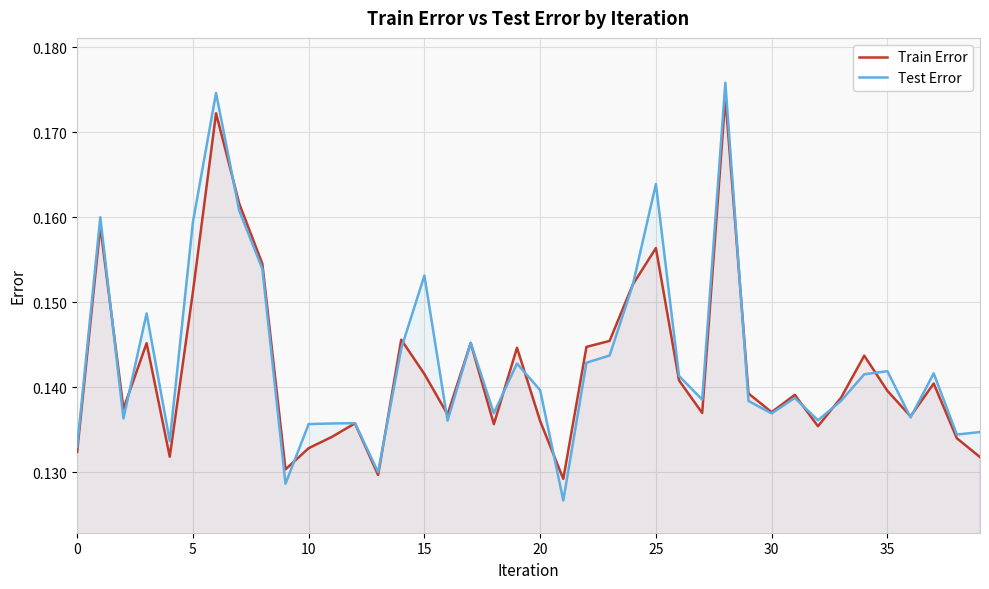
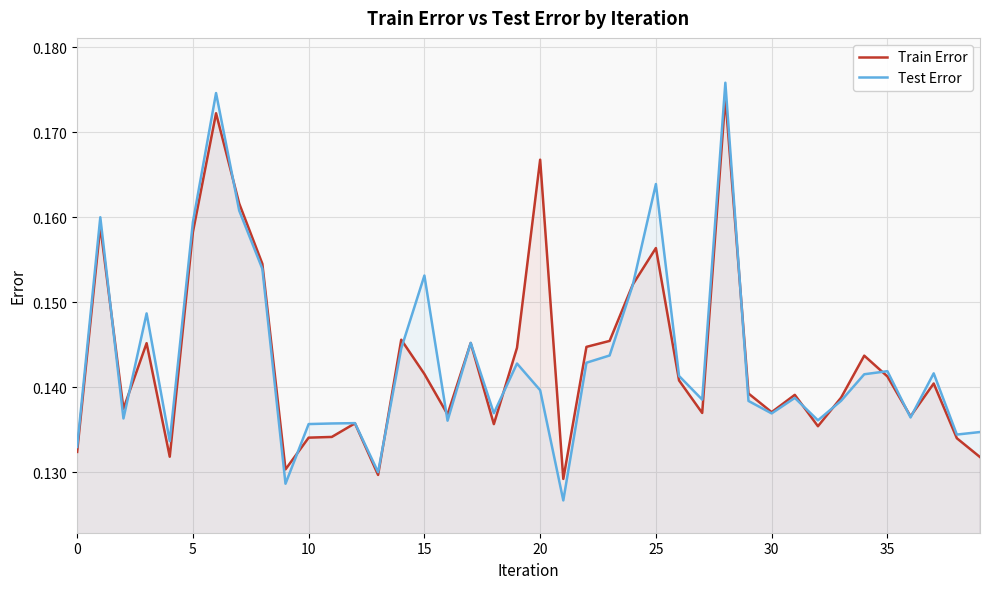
Train Error, 5: 0.151 -> 0.158
Train Error, 10: 0.133 -> 0.134
Train Error, 20: 0.136 -> 0.167
Train Error, 35: 0.140 -> 0.141
